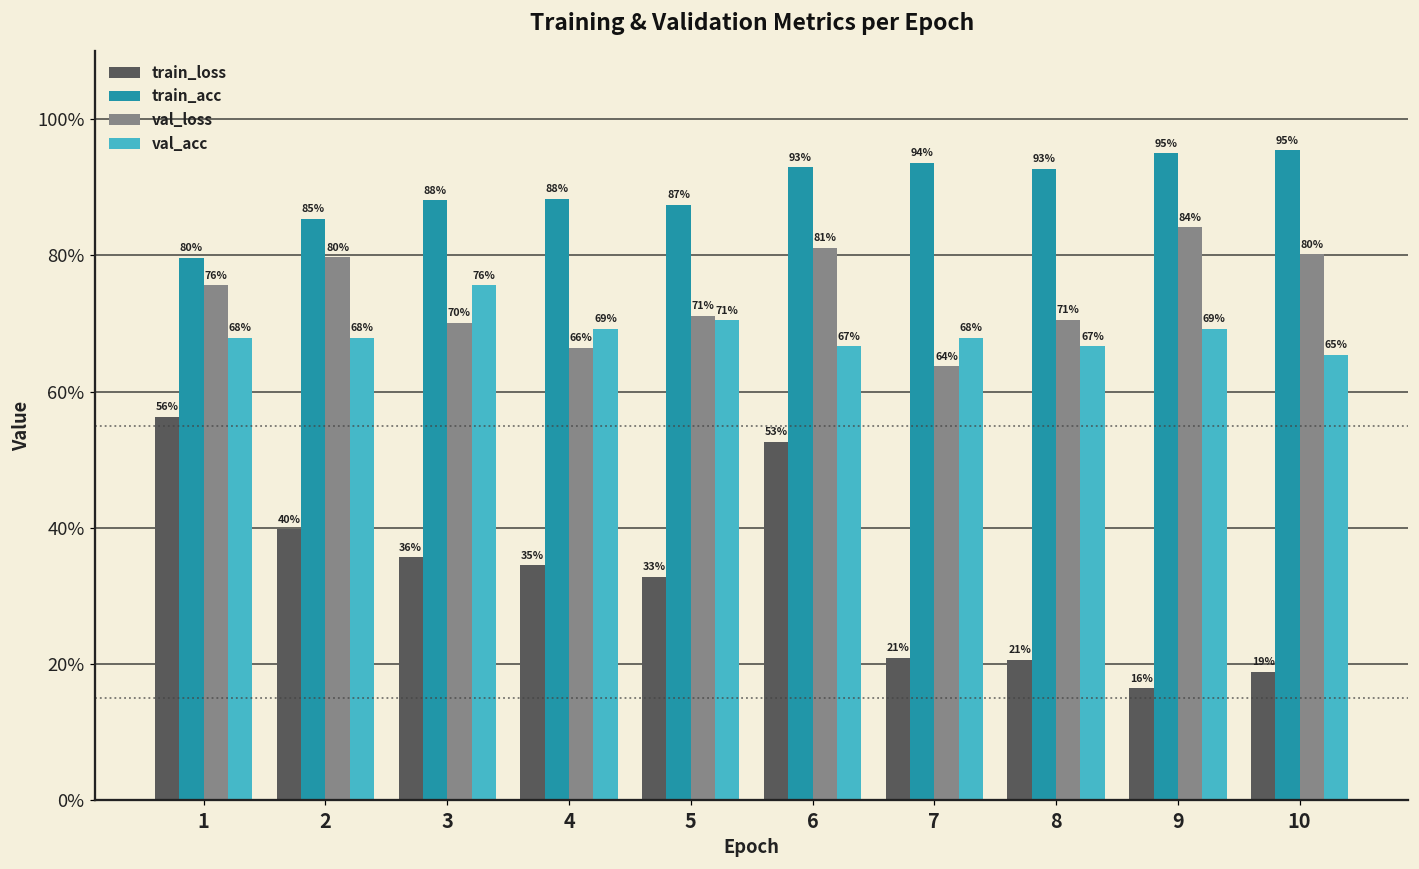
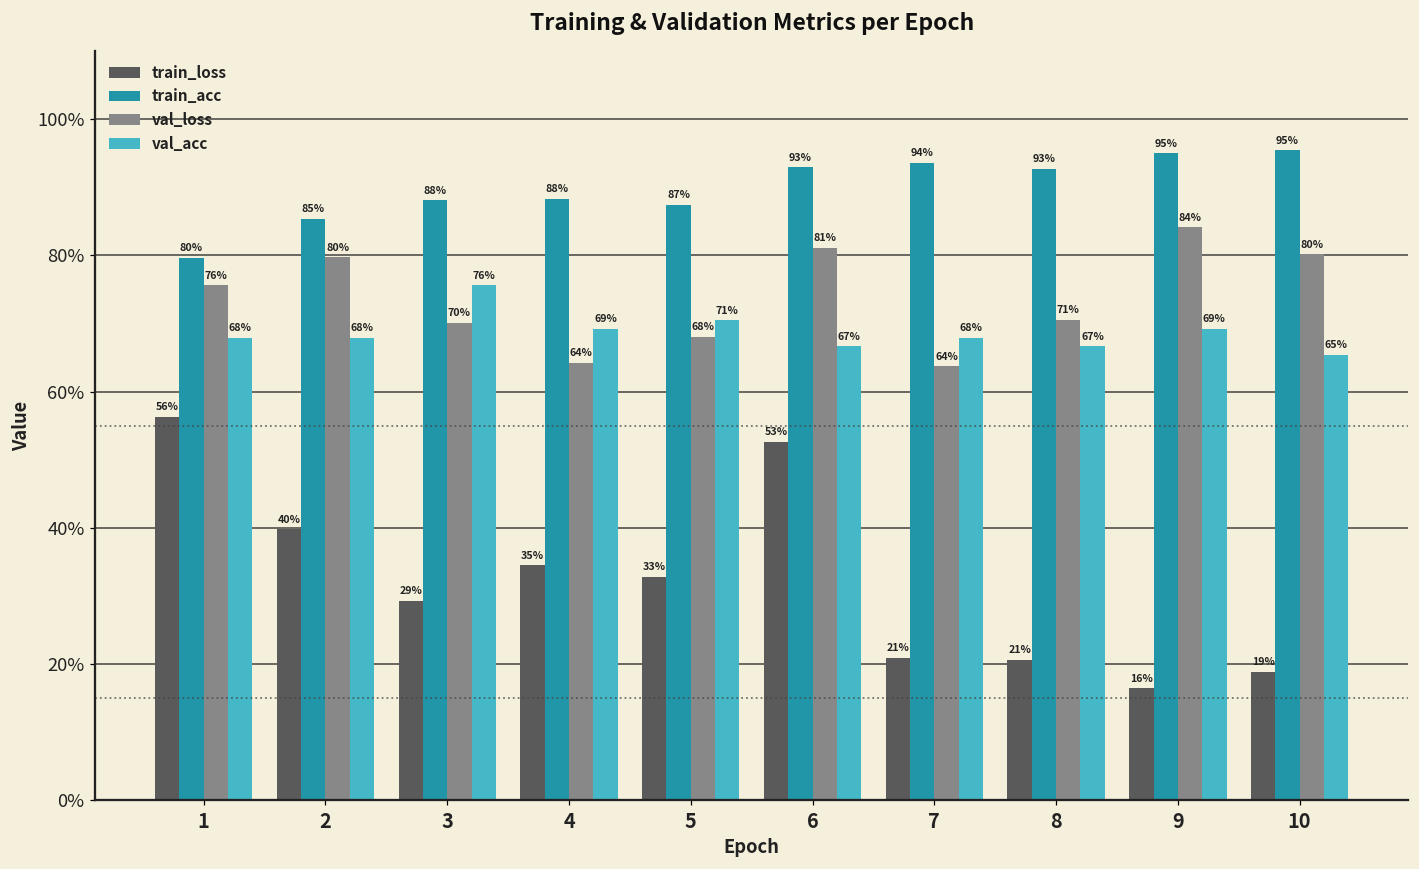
train_loss, 3: 36% -> 29%
val_loss, 4: 66% -> 64%
val_loss, 5: 71% -> 68%
